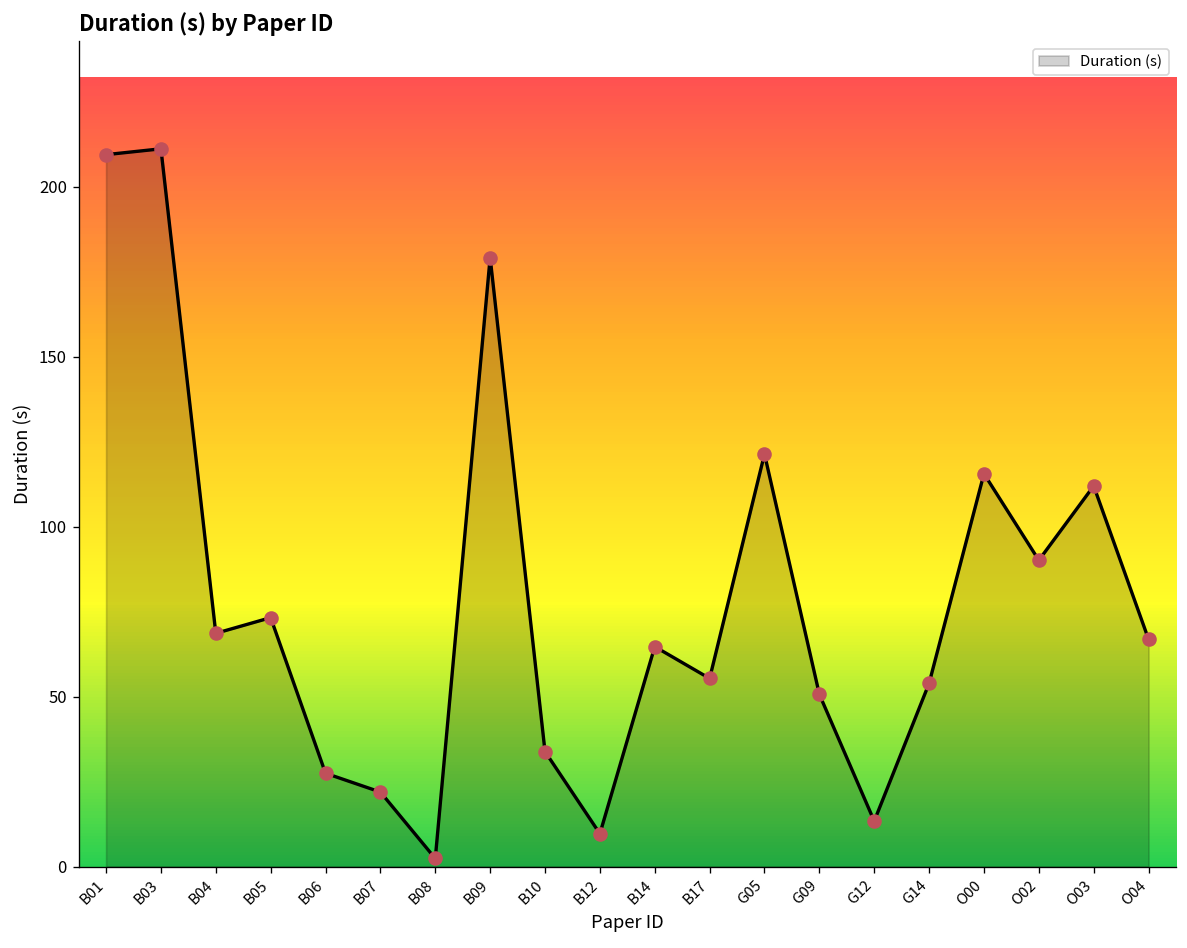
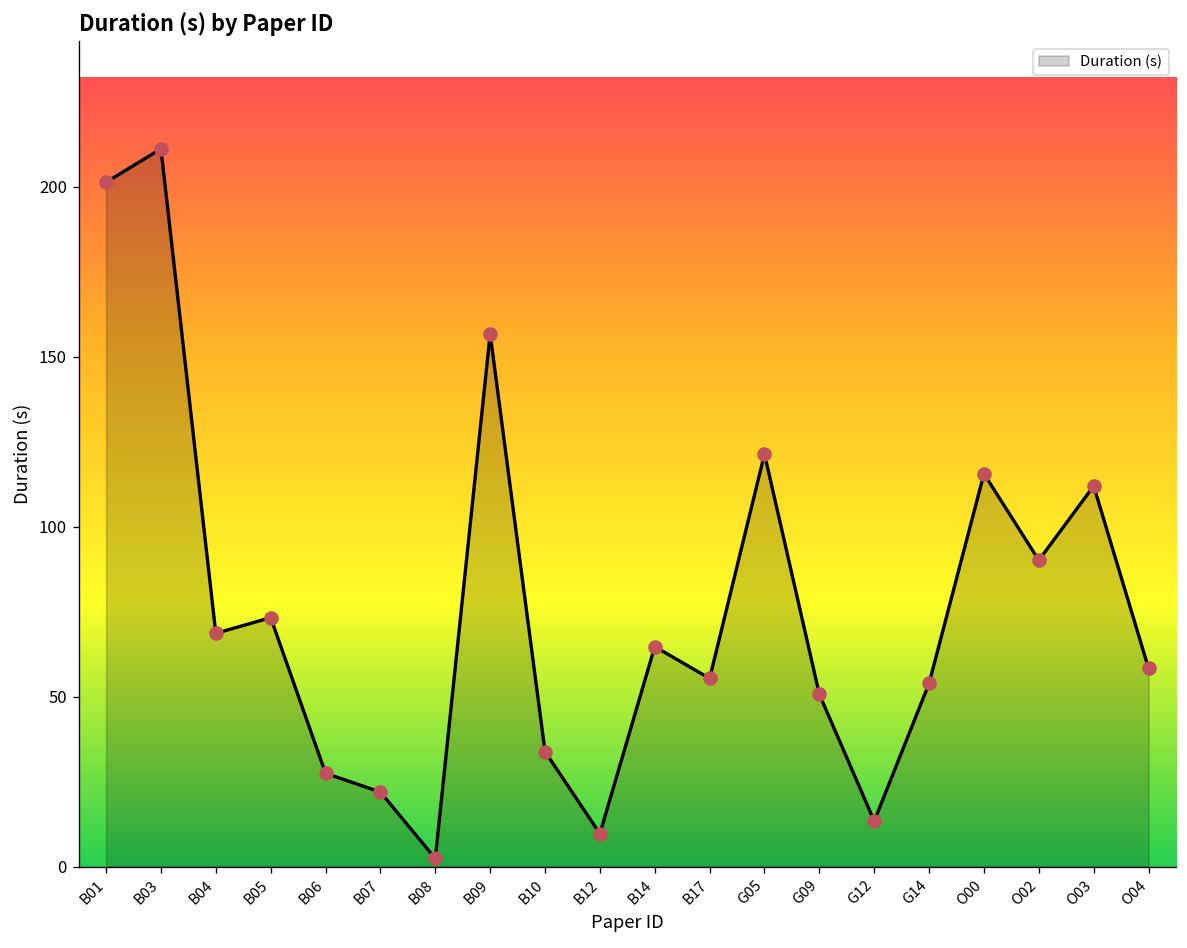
B01: 209 -> 201
B09: 179 -> 157
O04: 67 -> 58
